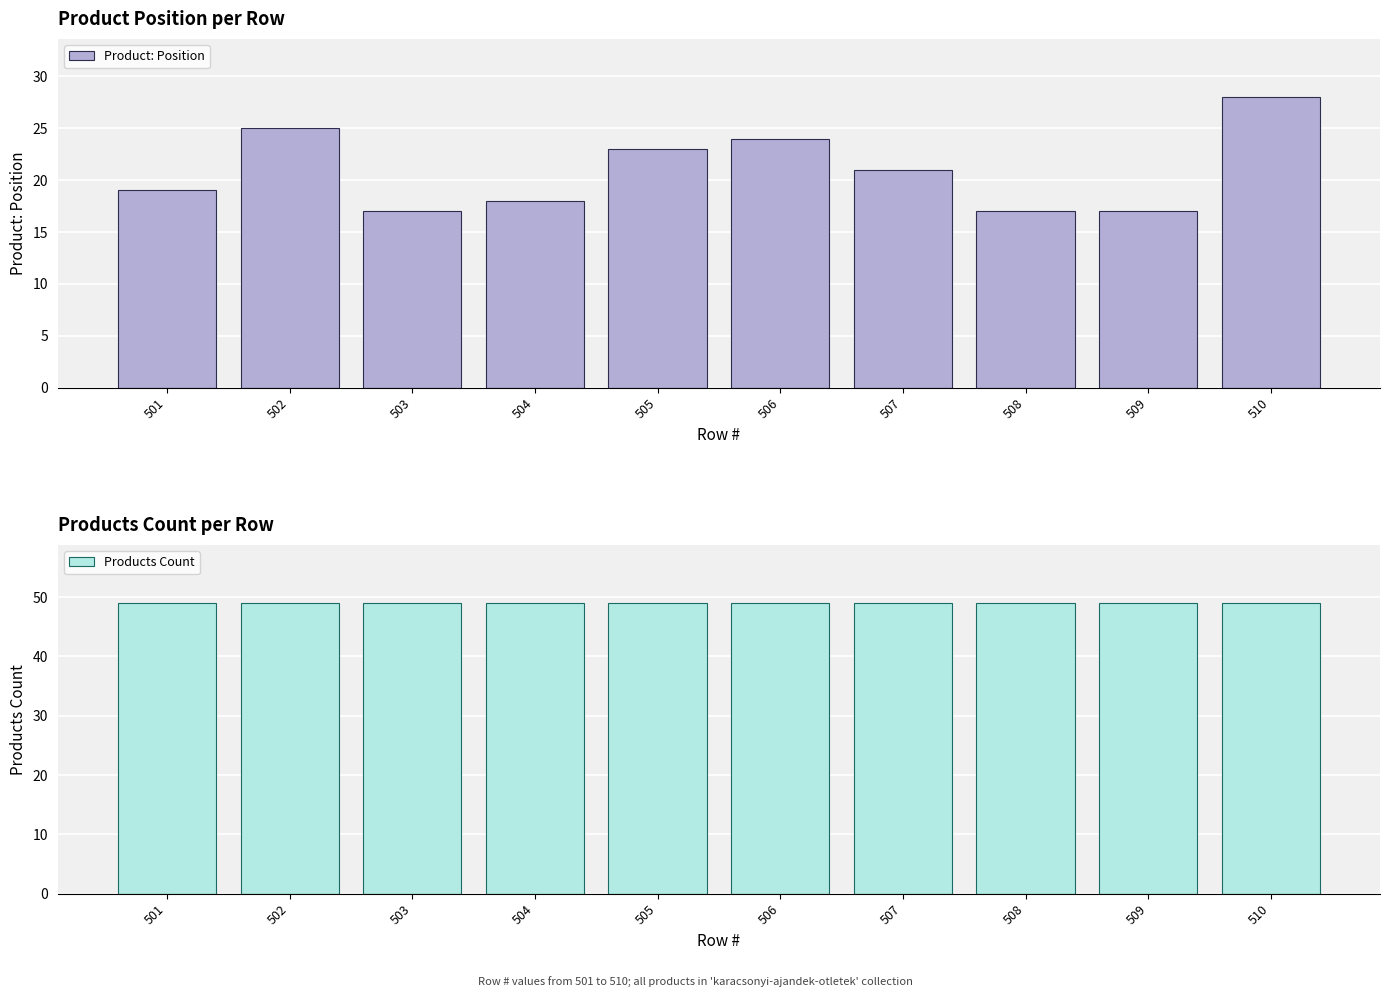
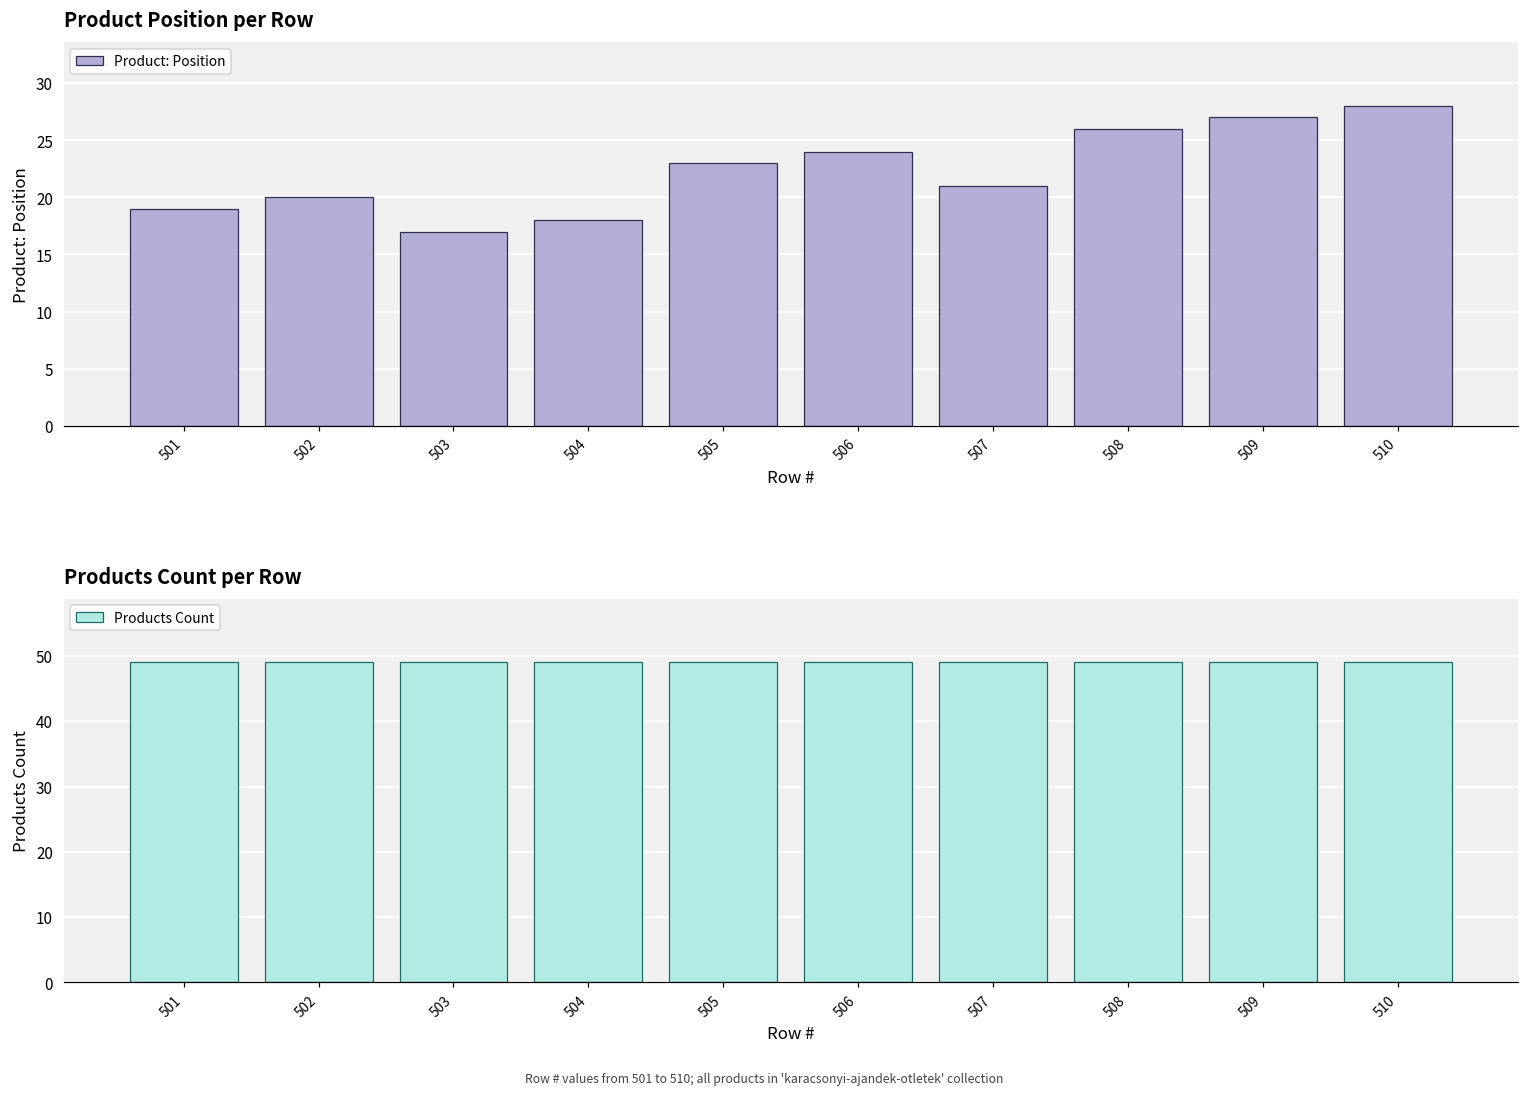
Product Position per Row, 502: 25 -> 20
Product Position per Row, 508: 17 -> 26
Product Position per Row, 509: 17 -> 27
